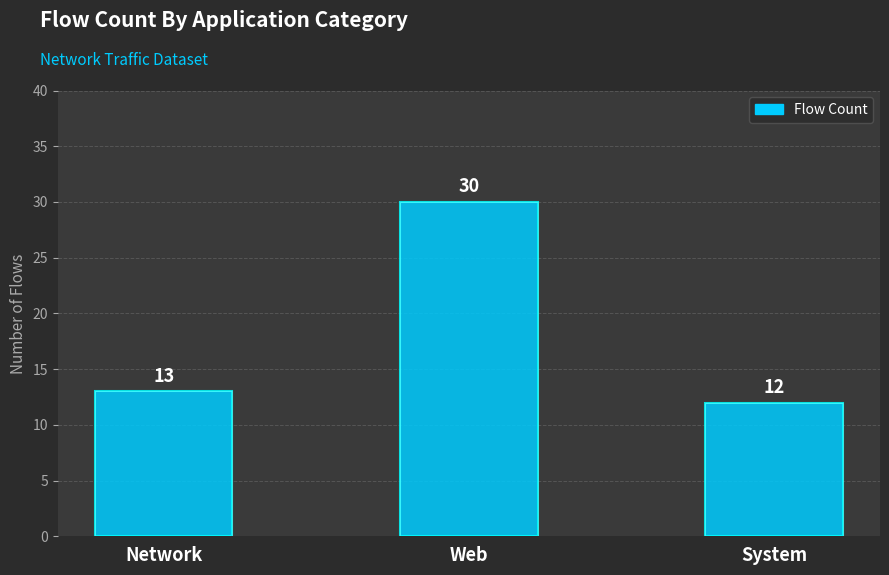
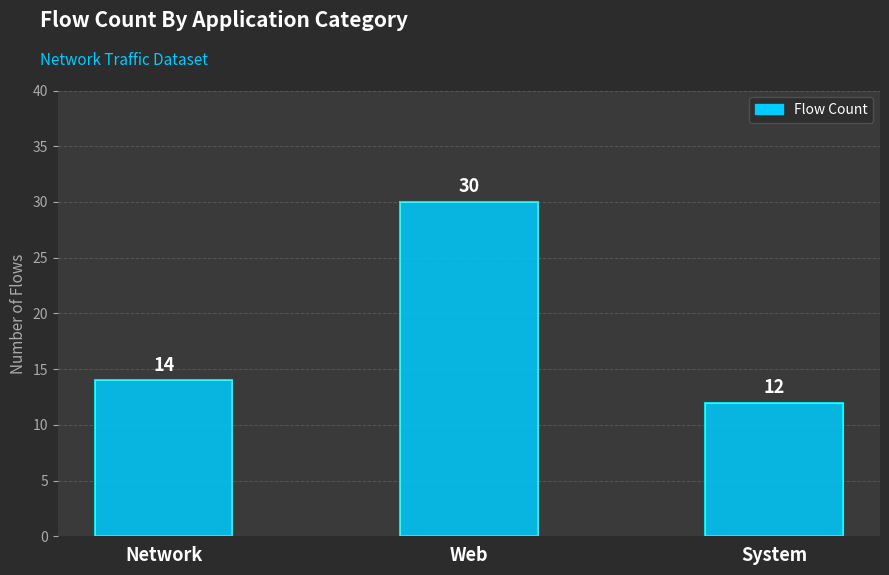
Network: 13 -> 14
